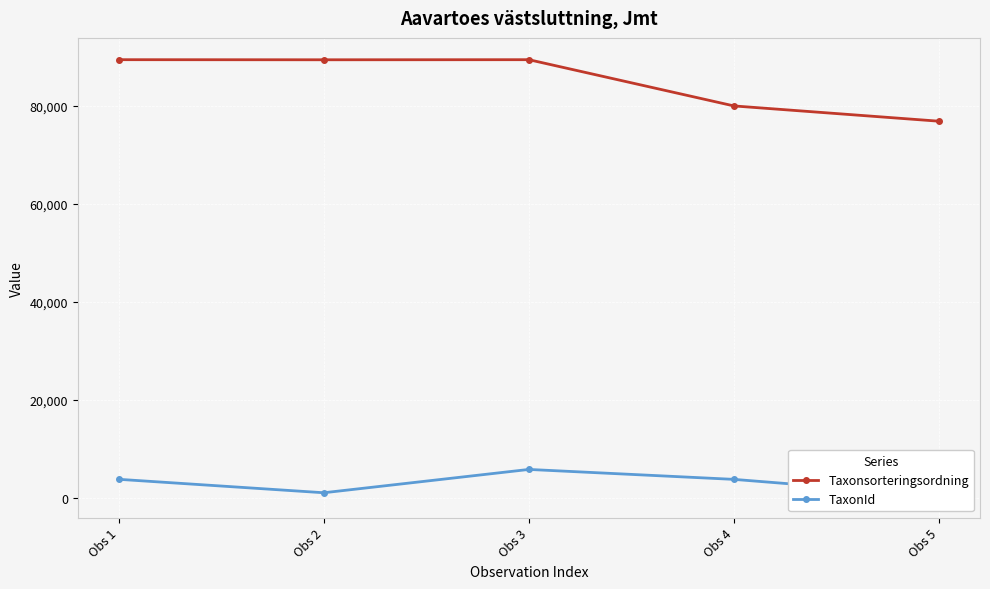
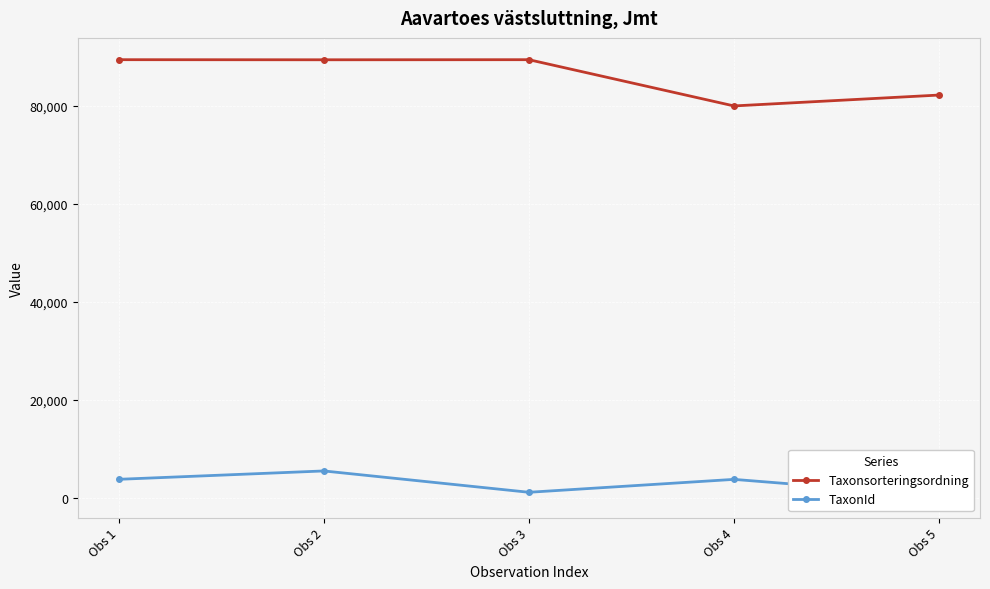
TaxonId, Obs 2: 1,000 -> 6,000
TaxonId, Obs 3: 6,000 -> 1,000
Taxonsorteringsordning, Obs 5: 77,000 -> 82,000
